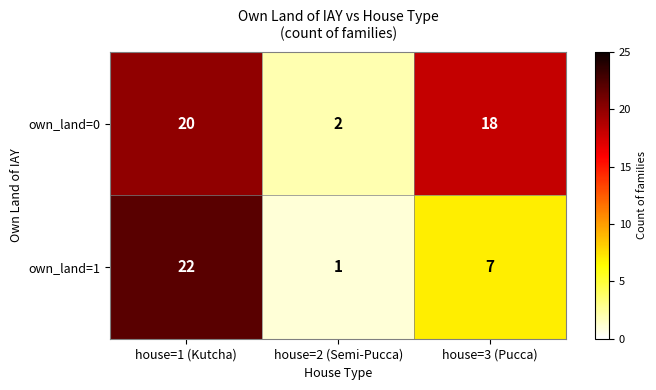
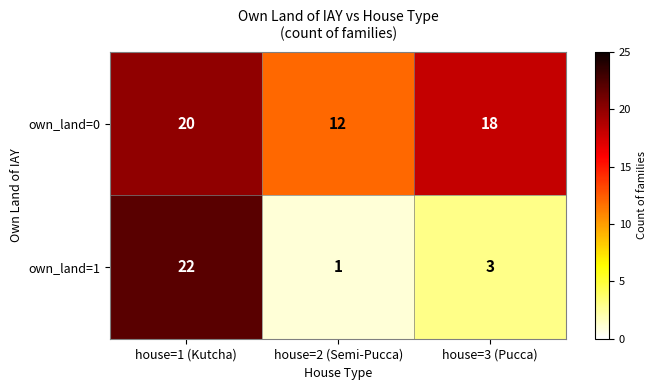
own_land=0, house=2 (Semi-Pucca): 2 -> 12
own_land=1, house=3 (Pucca): 7 -> 3
